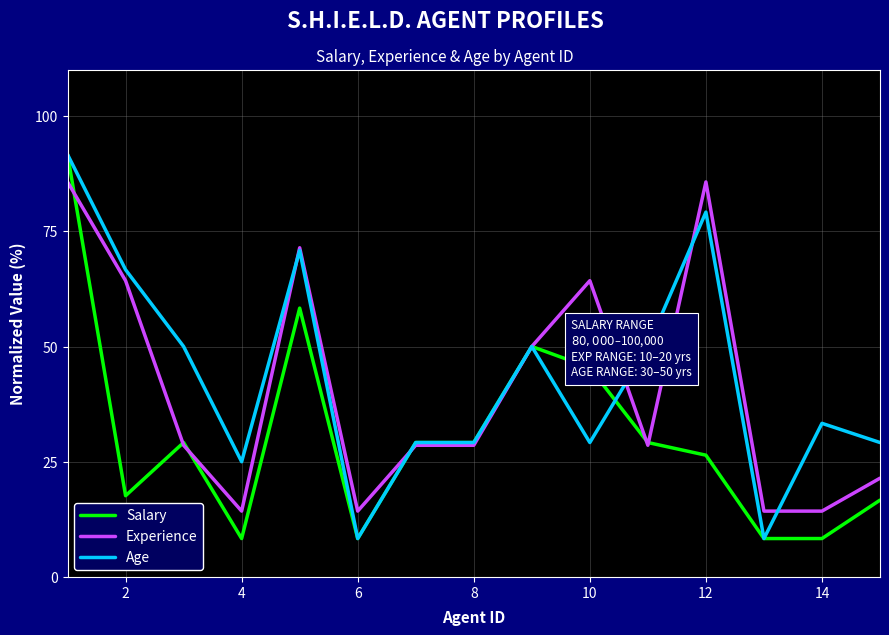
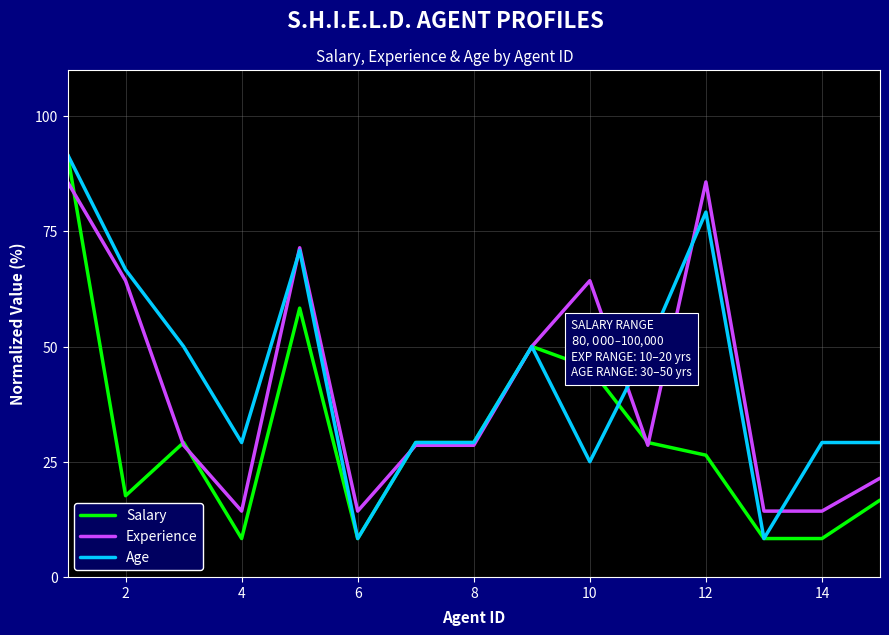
Age, 4: 25 -> 29
Age, 10: 29 -> 25
Age, 14: 33 -> 29
